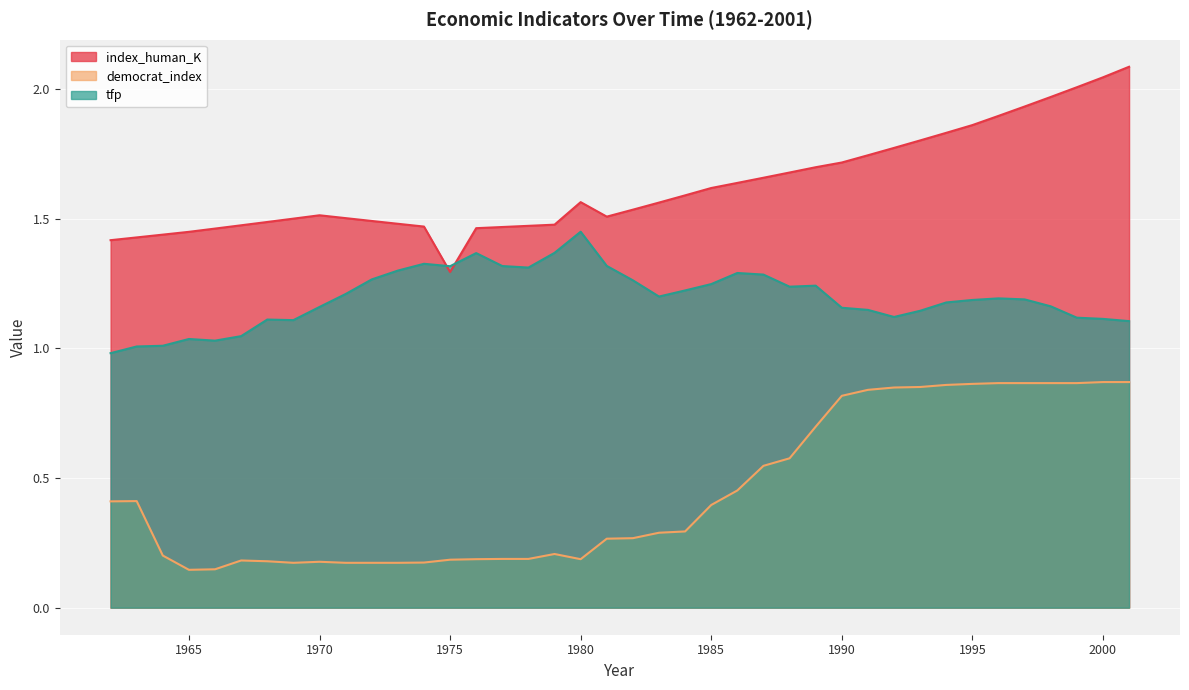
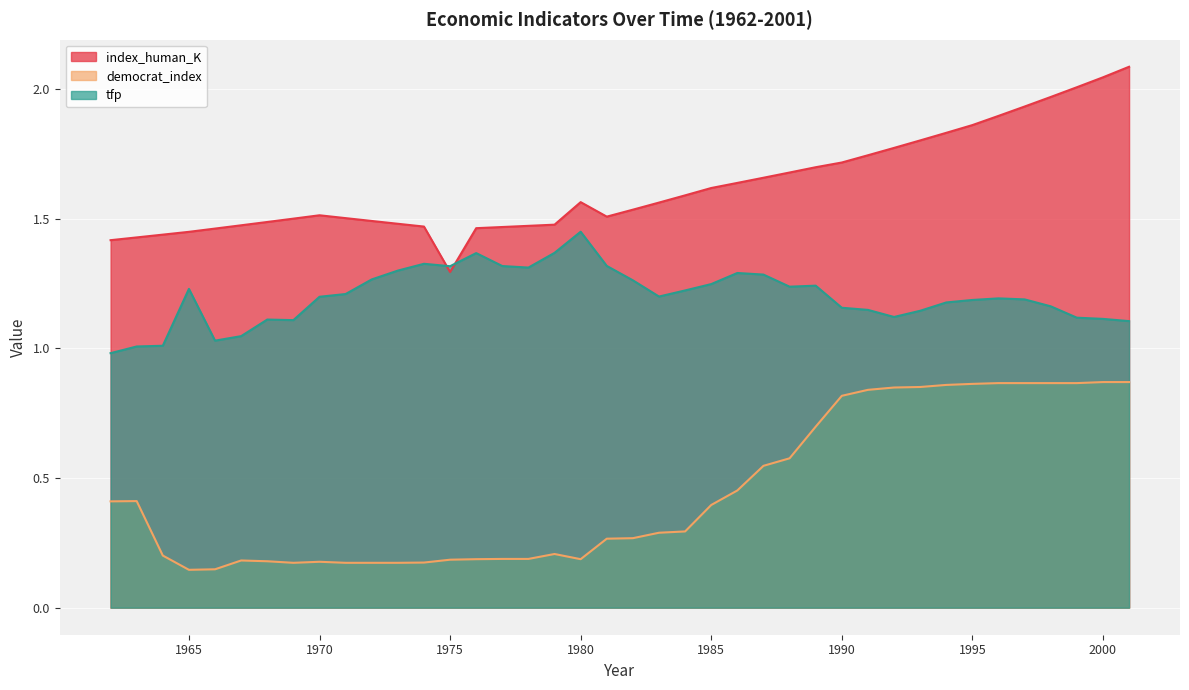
tfp, 1965: 1.04 -> 1.23
tfp, 1970: 1.16 -> 1.20
